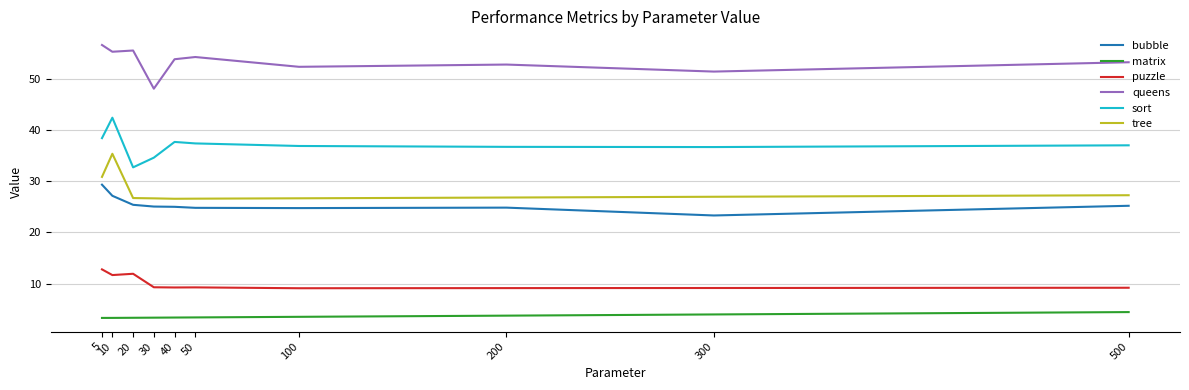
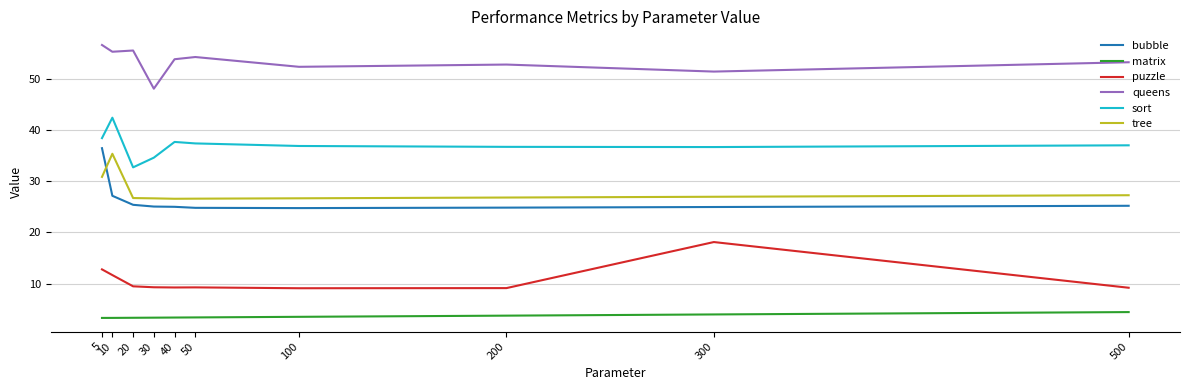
bubble, 5: 29 -> 36
puzzle, 20: 12 -> 9
bubble, 300: 23 -> 25
puzzle, 300: 9 -> 18
